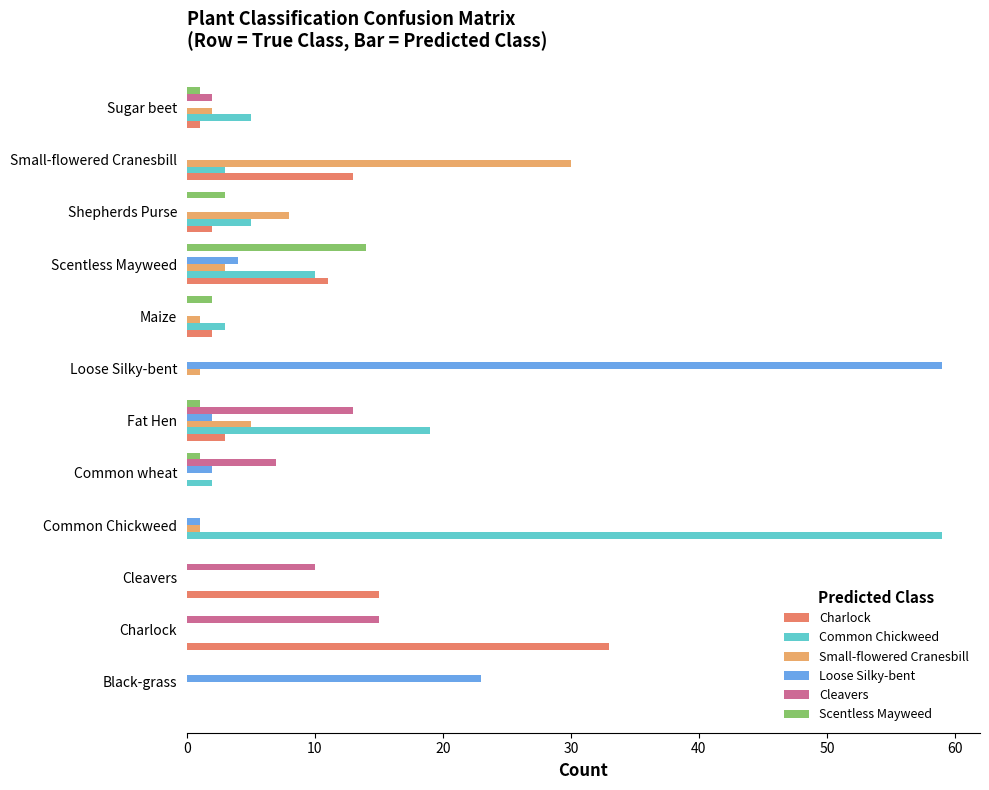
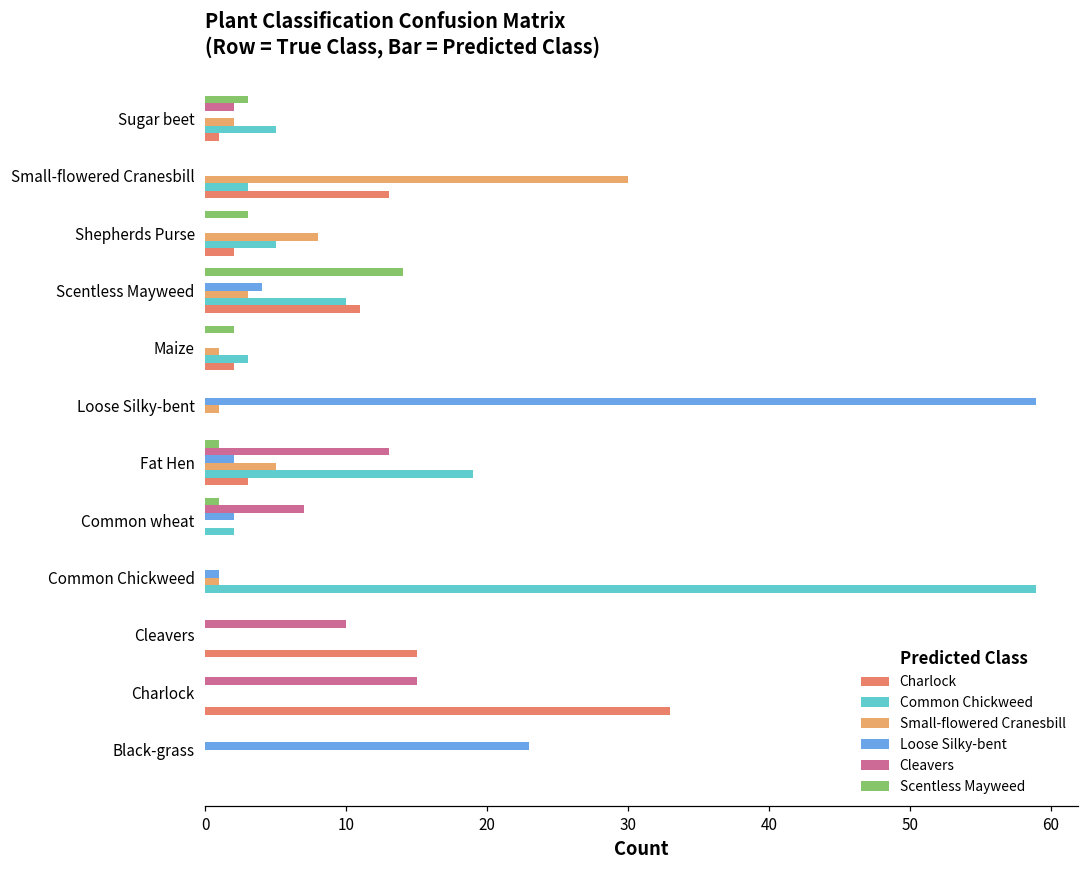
Scentless Mayweed, Sugar beet: 1 -> 3
